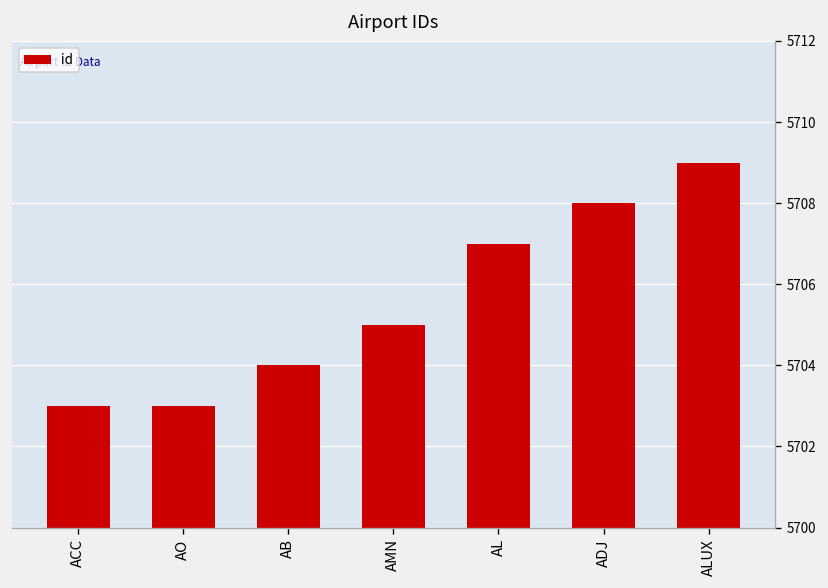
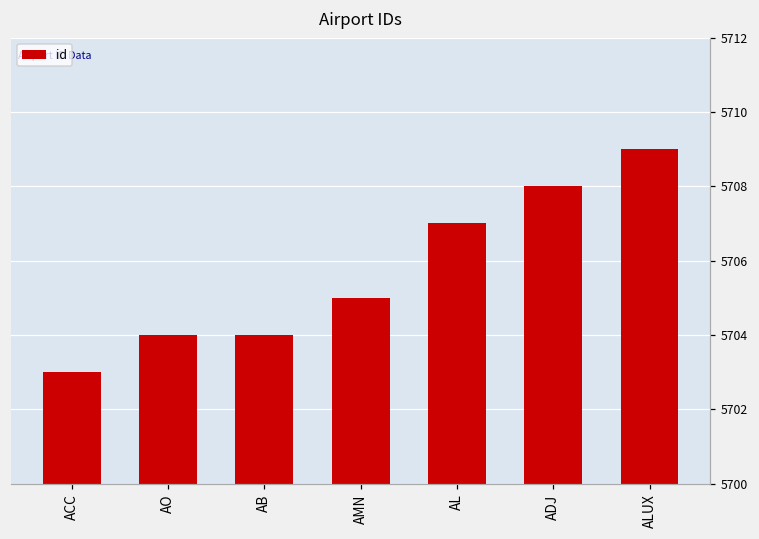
AO: 5703 -> 5704
